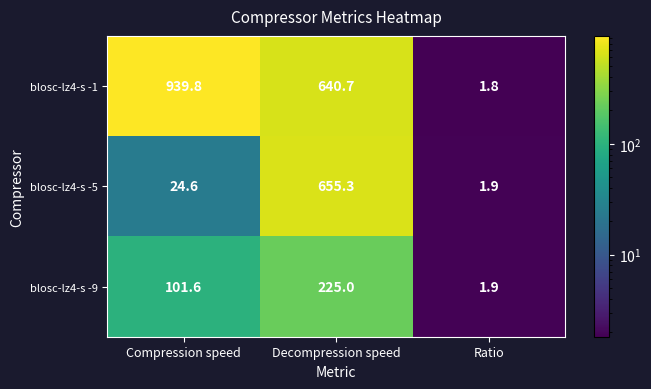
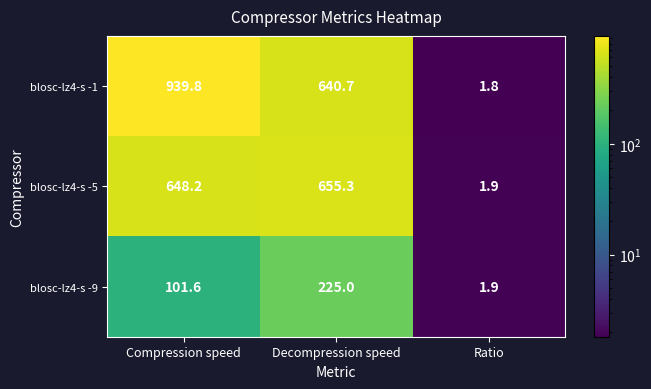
blosc-lz4-s -5, Compression speed: 24.6 -> 648.2
